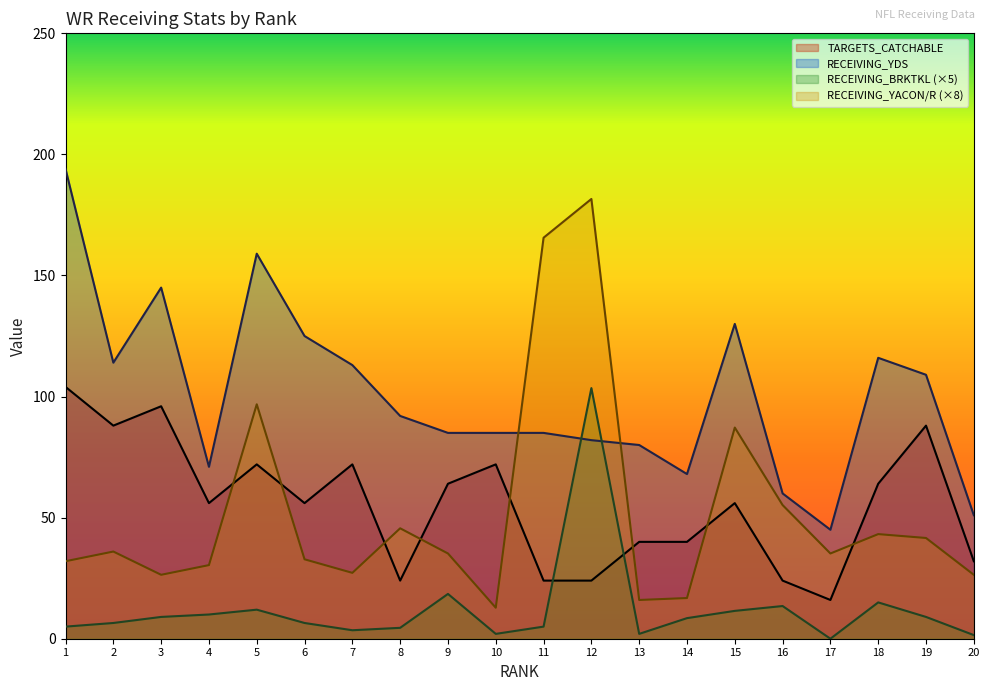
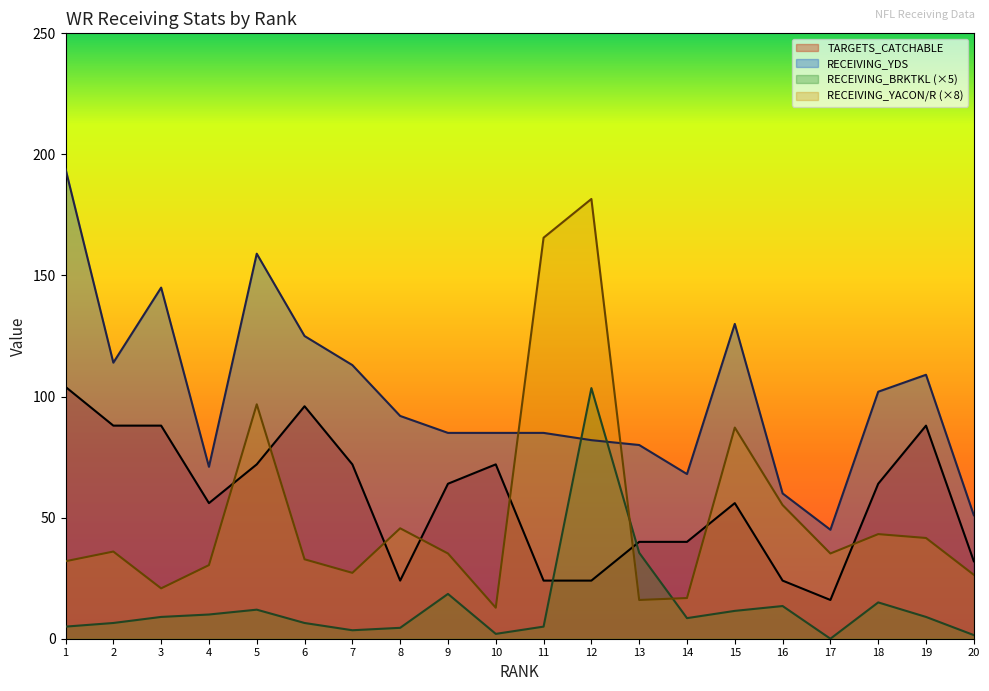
TARGETS_CATCHABLE, 3: 96 -> 88
RECEIVING_YACON/R (×8), 3: 26 -> 21
TARGETS_CATCHABLE, 6: 56 -> 96
RECEIVING_BRKTKL (×5), 13: 2 -> 36
RECEIVING_YDS, 18: 116 -> 102
